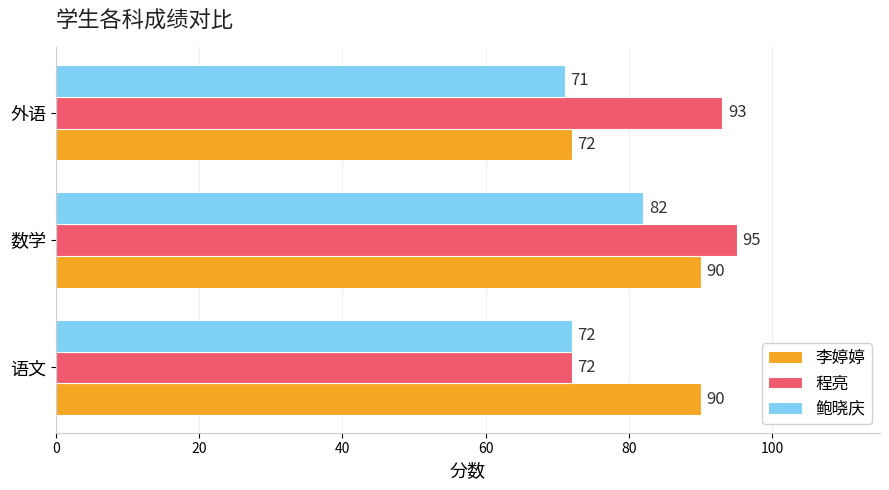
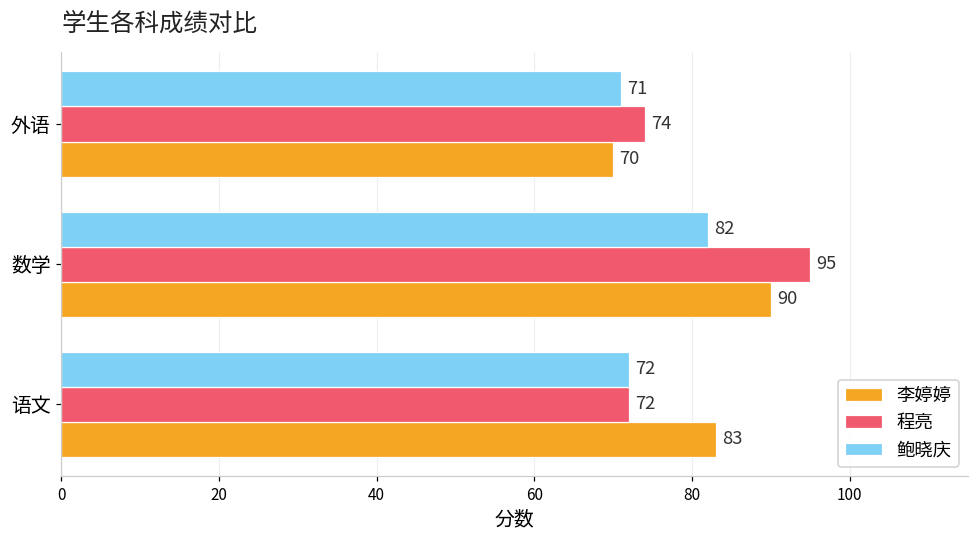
程亮, 外语: 93 -> 74
李婷婷, 外语: 72 -> 70
李婷婷, 语文: 90 -> 83
